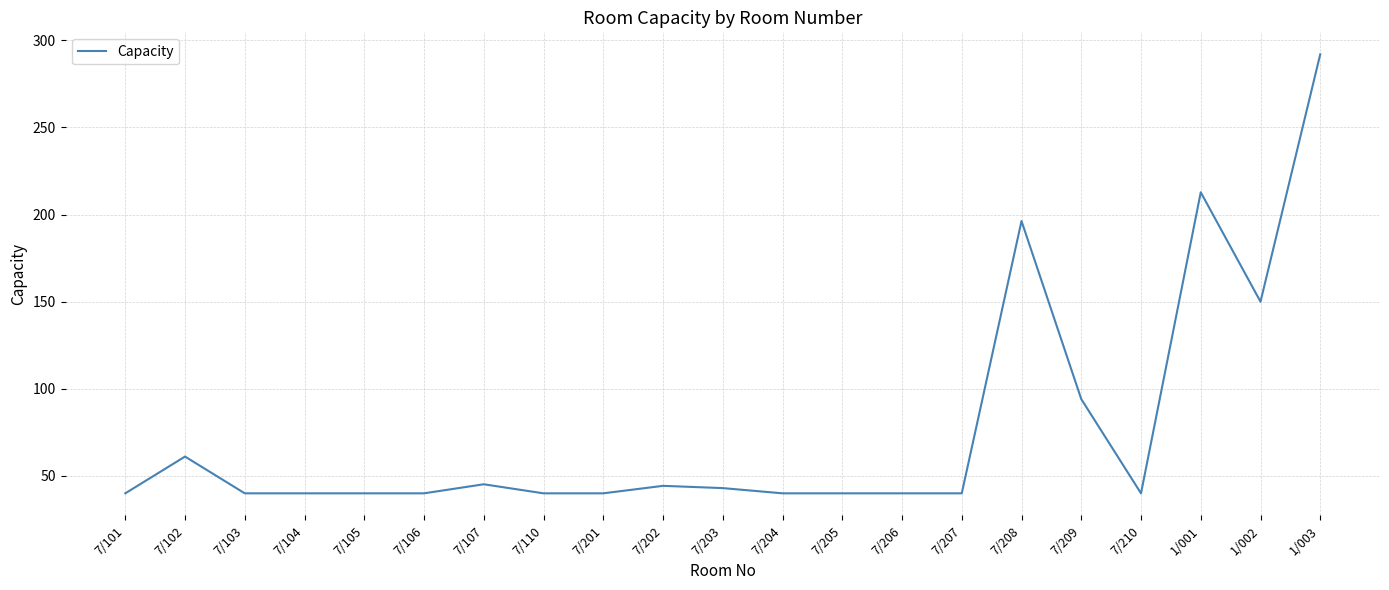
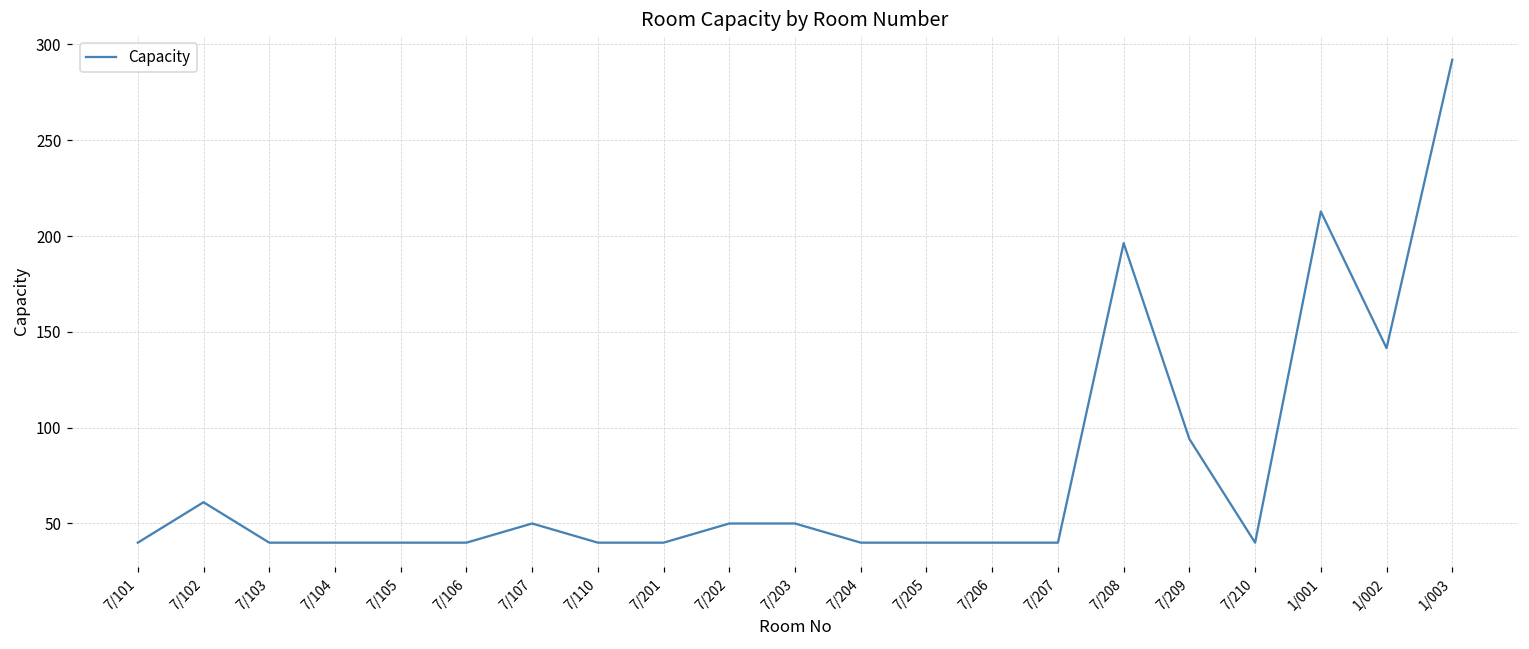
7/107: 45 -> 50
7/202: 44 -> 50
7/203: 43 -> 50
1/002: 150 -> 142
